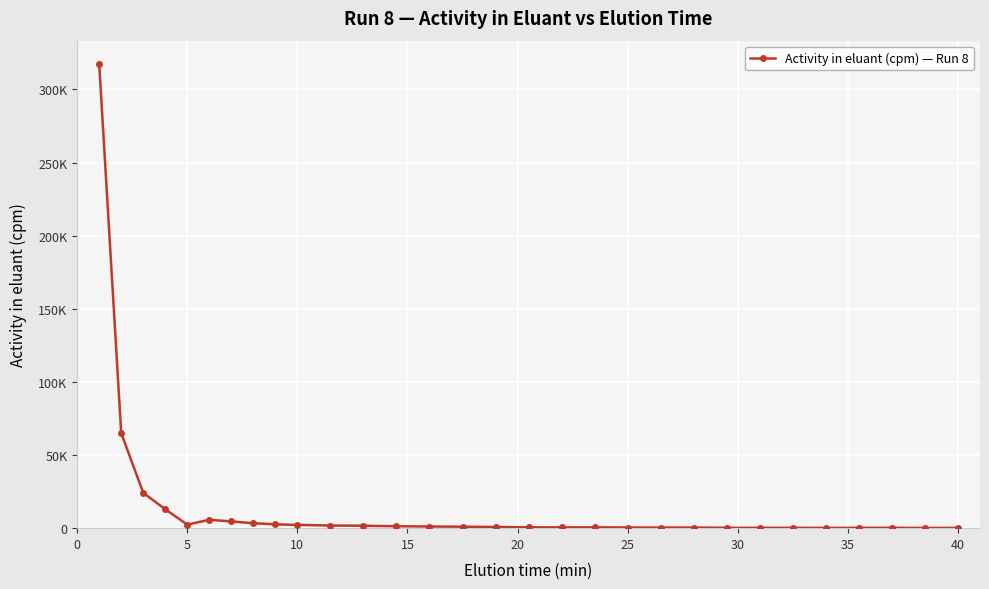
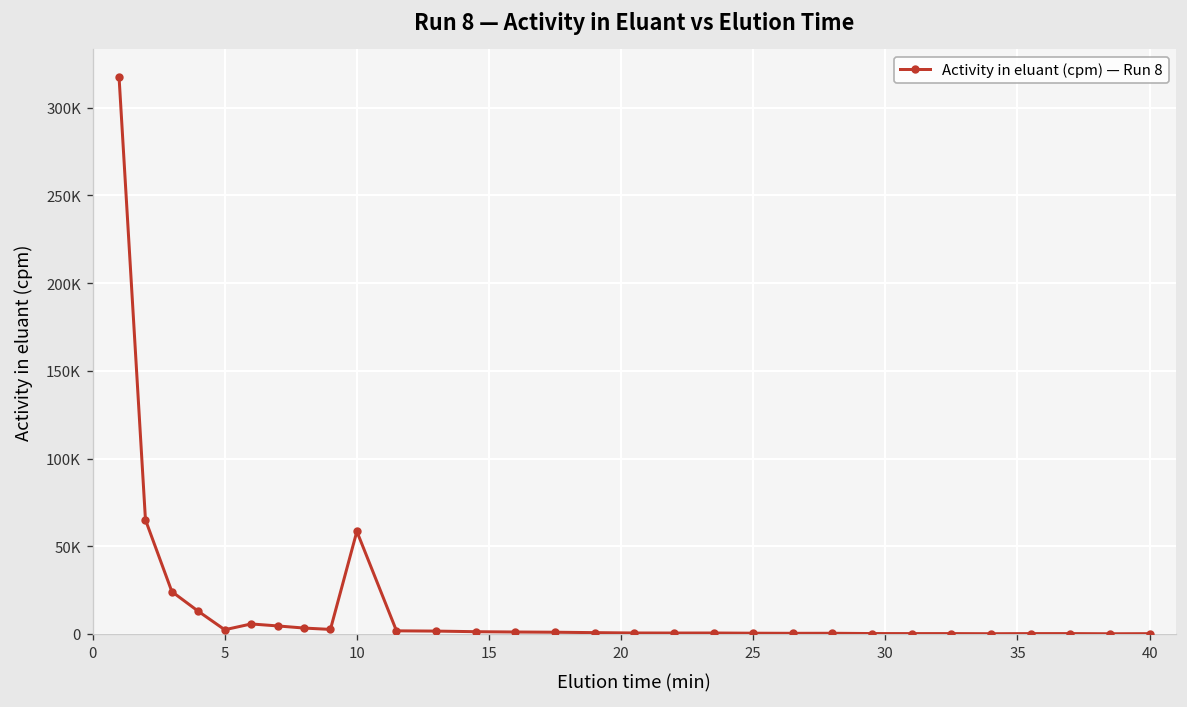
10: 2000 -> 58000
